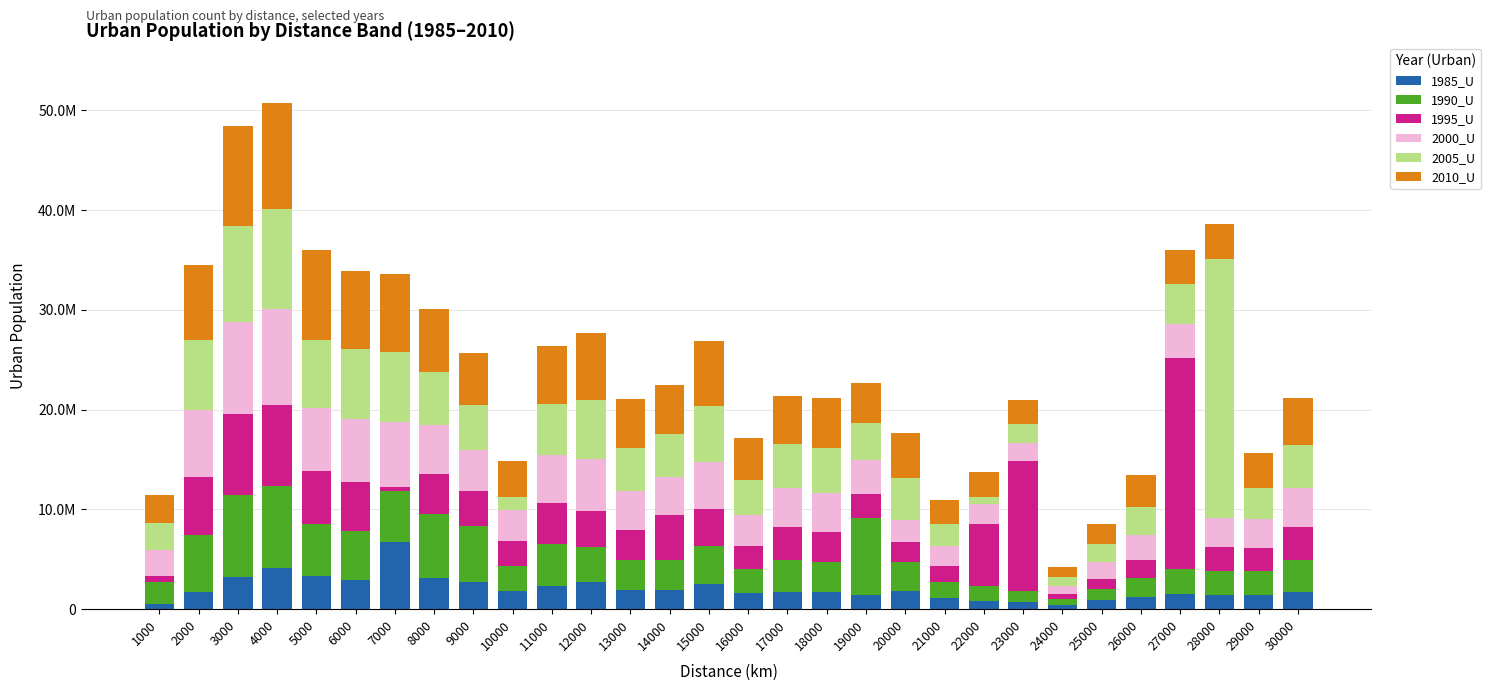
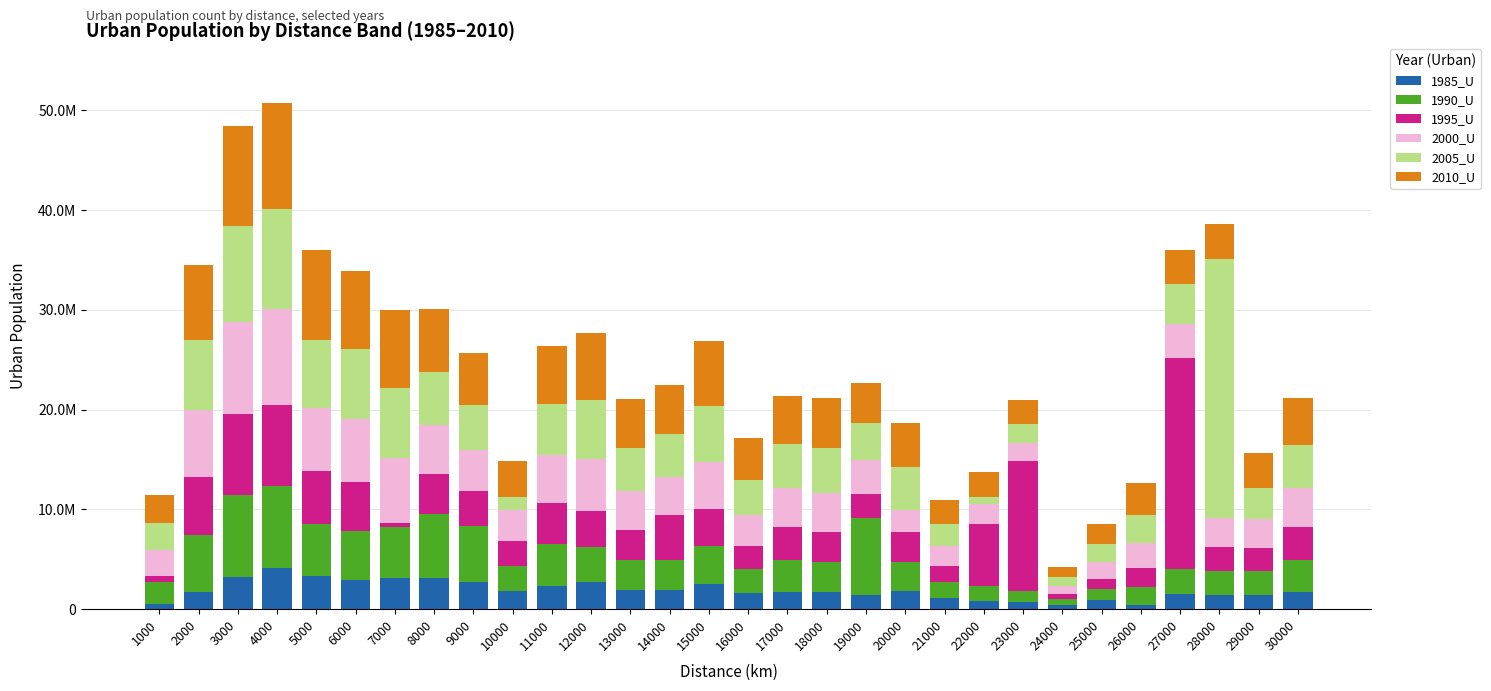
1985_U, 7000: 7000000 -> 3000000
1995_U, 20000: 2000000 -> 3000000
1985_U, 26000: 1000000 -> 0
